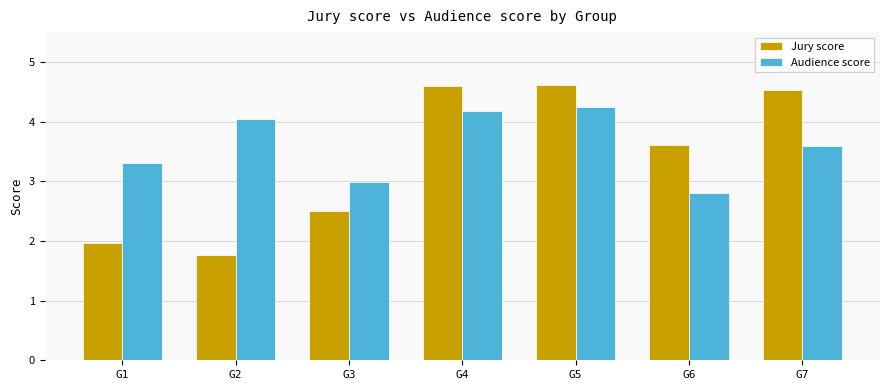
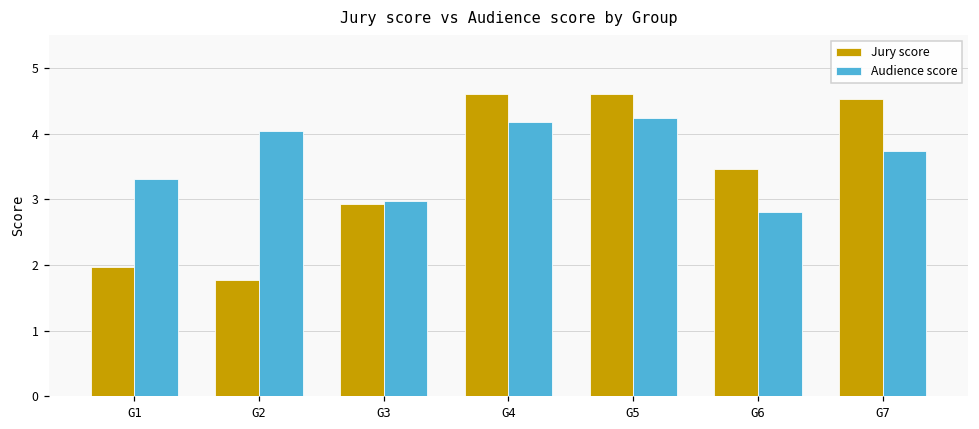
Jury score, G3: 2.5 -> 2.9
Jury score, G6: 3.6 -> 3.5
Audience score, G7: 3.6 -> 3.7
